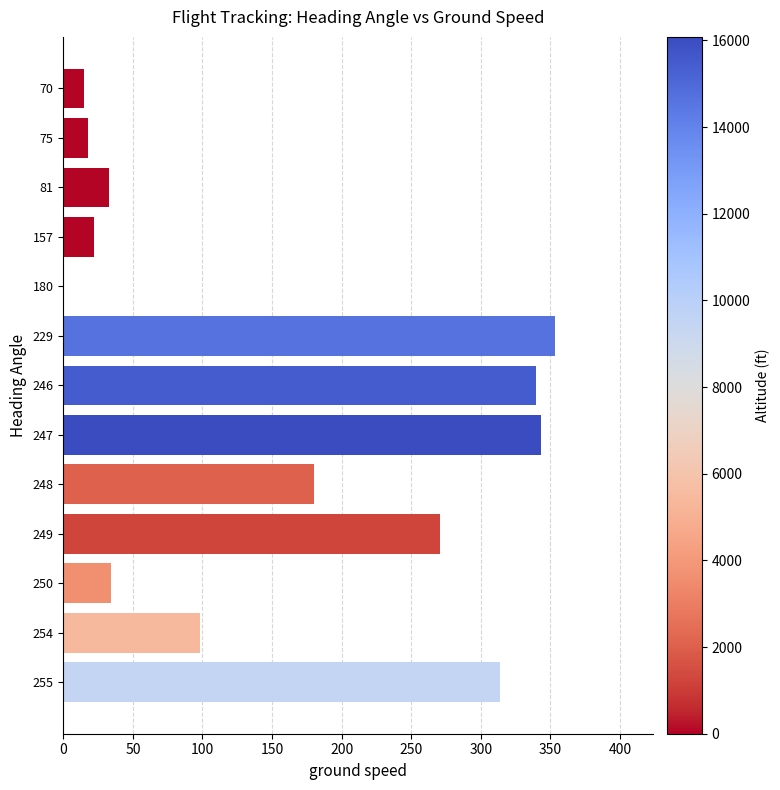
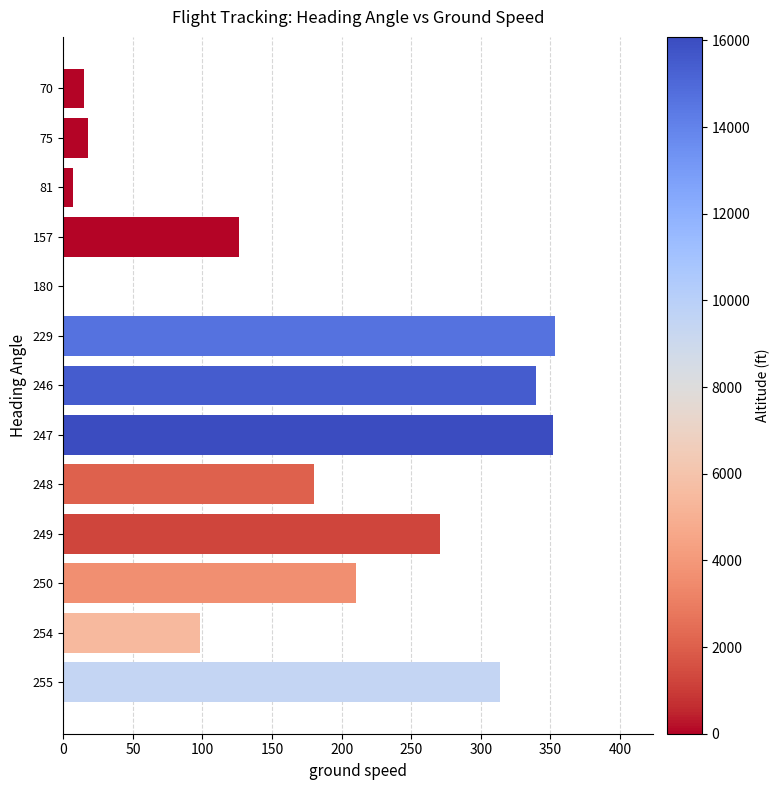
81: 33 -> 7
157: 22 -> 126
247: 343 -> 352
250: 34 -> 210
